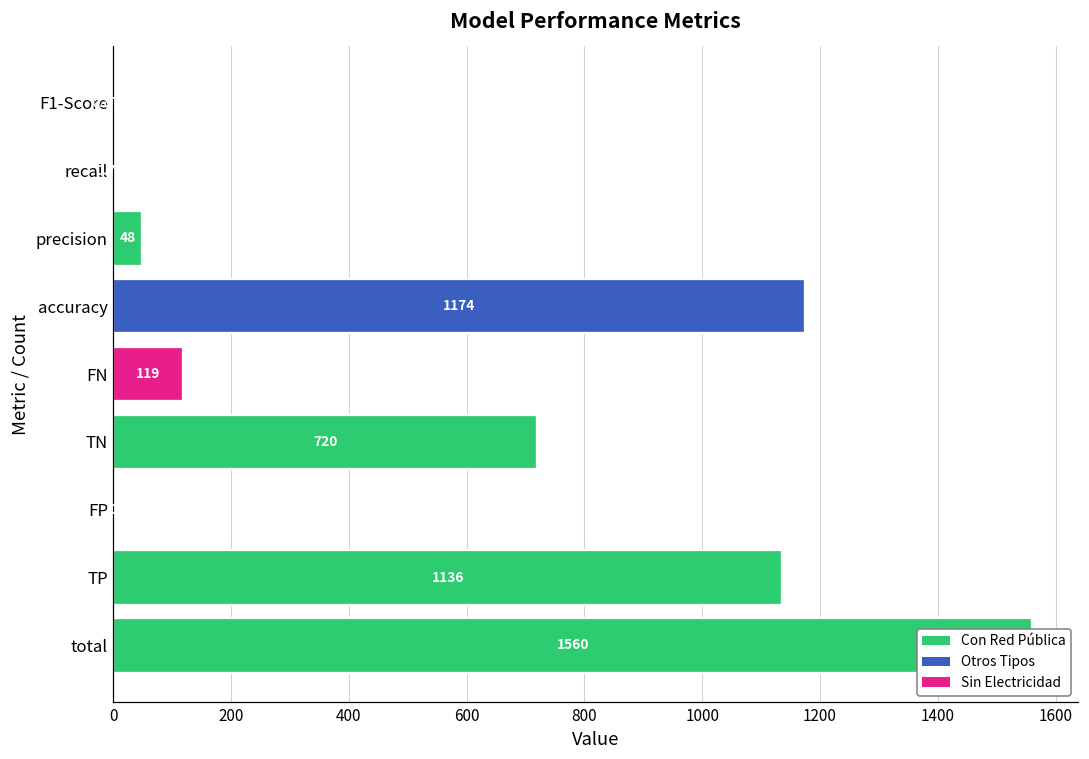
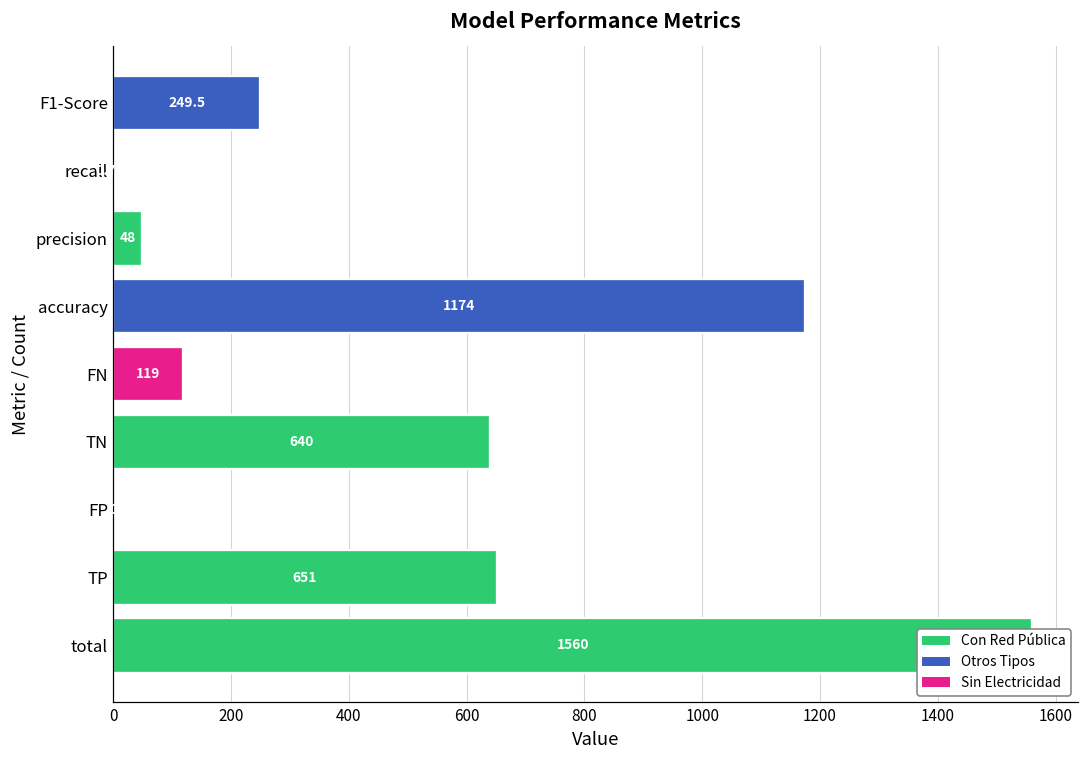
F1-Score: 0 -> 250
TN: 720 -> 640
TP: 1136 -> 651
